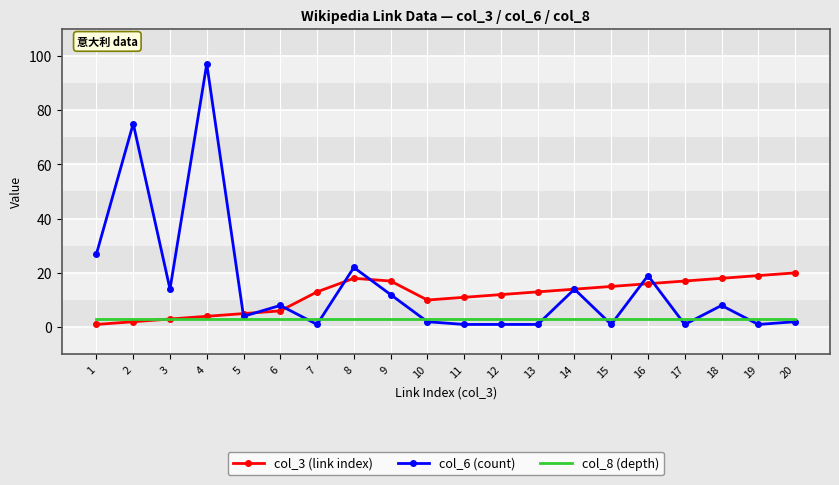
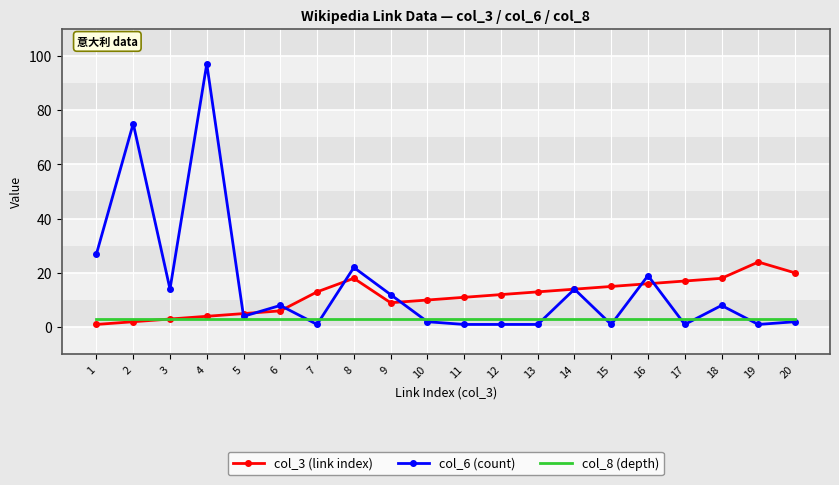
col_3 (link index), 9: 17 -> 9
col_3 (link index), 19: 19 -> 24
